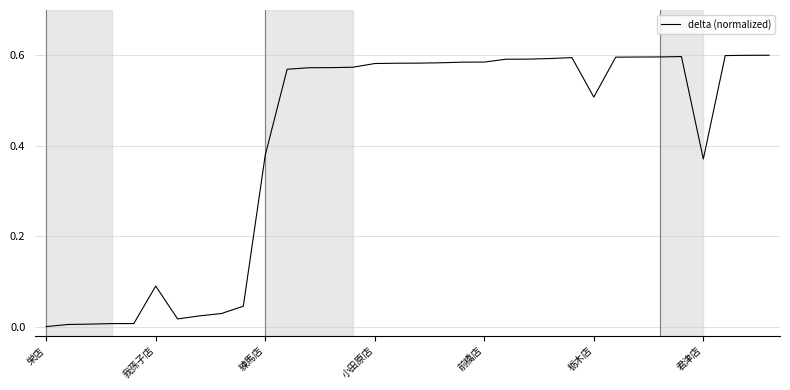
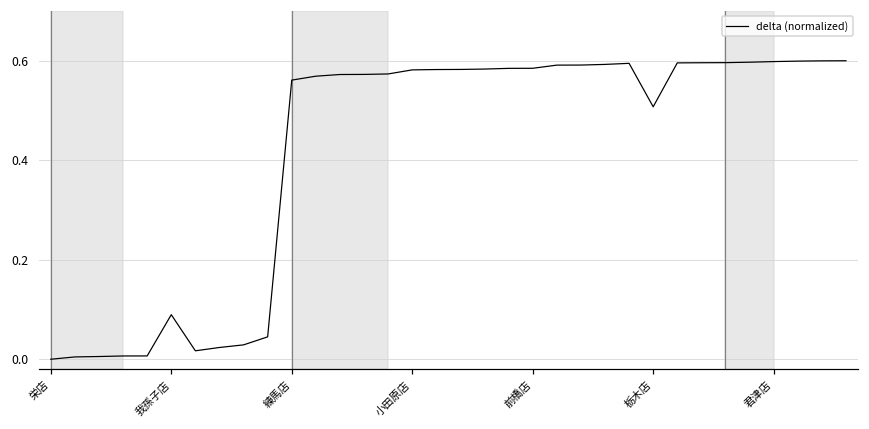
練馬店: 0.38 -> 0.56
君津店: 0.37 -> 0.60
